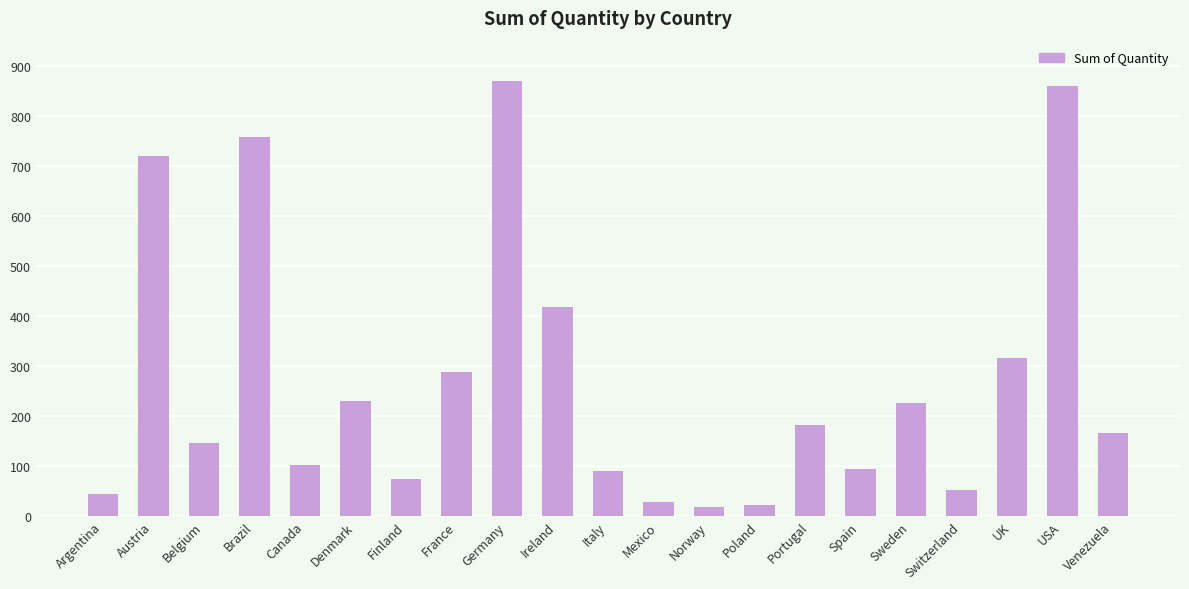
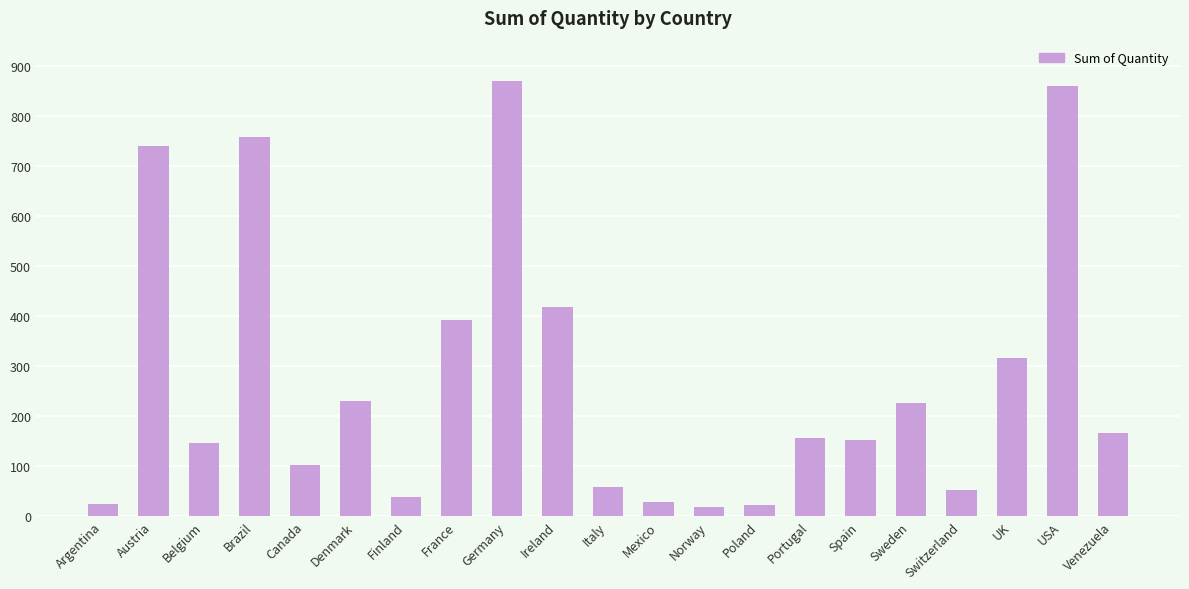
Argentina: 50 -> 30
Austria: 720 -> 740
Finland: 80 -> 40
France: 290 -> 390
Italy: 90 -> 60
Portugal: 180 -> 160
Spain: 100 -> 150
